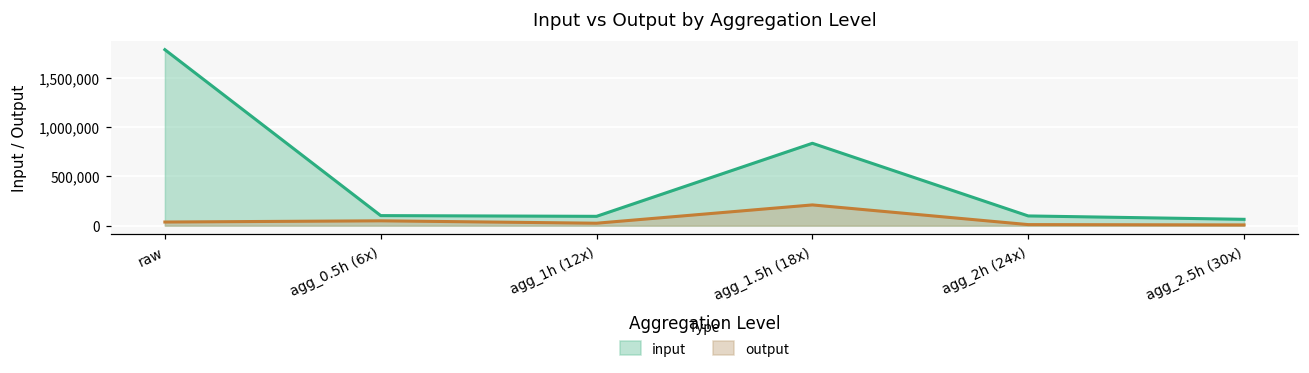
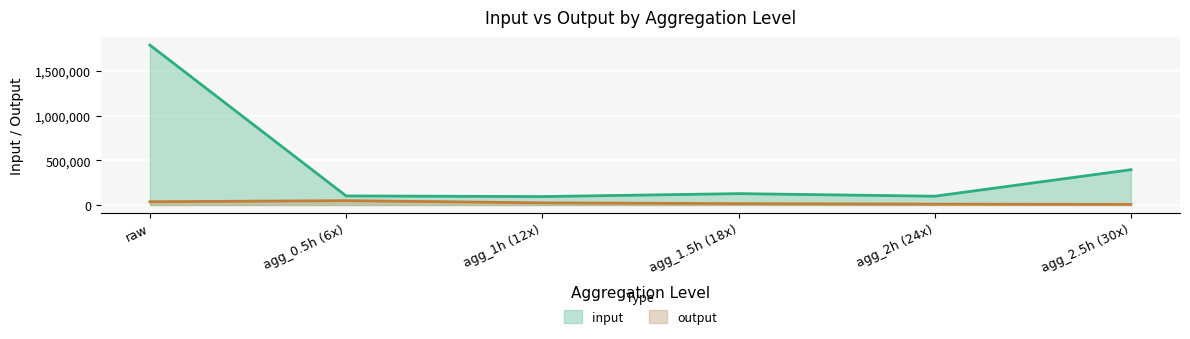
input, agg_1.5h (18x): 800,000 -> 100,000
output, agg_1.5h (18x): 200,000 -> 0
input, agg_2.5h (30x): 100,000 -> 400,000
